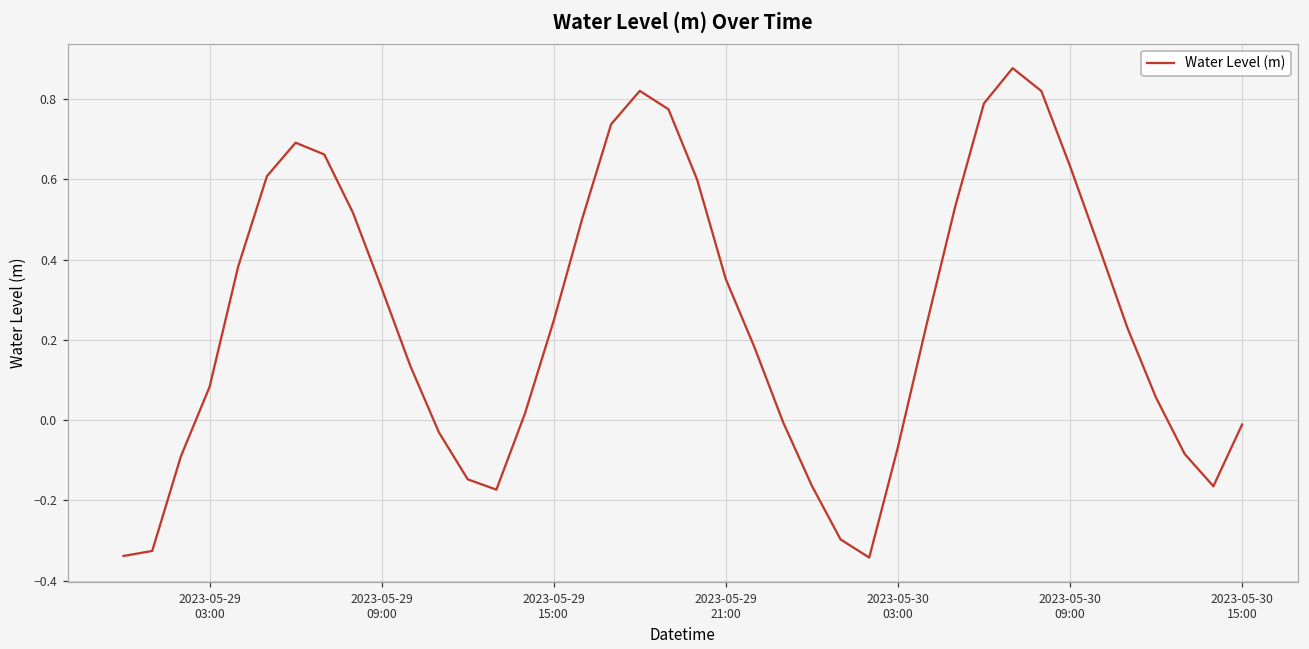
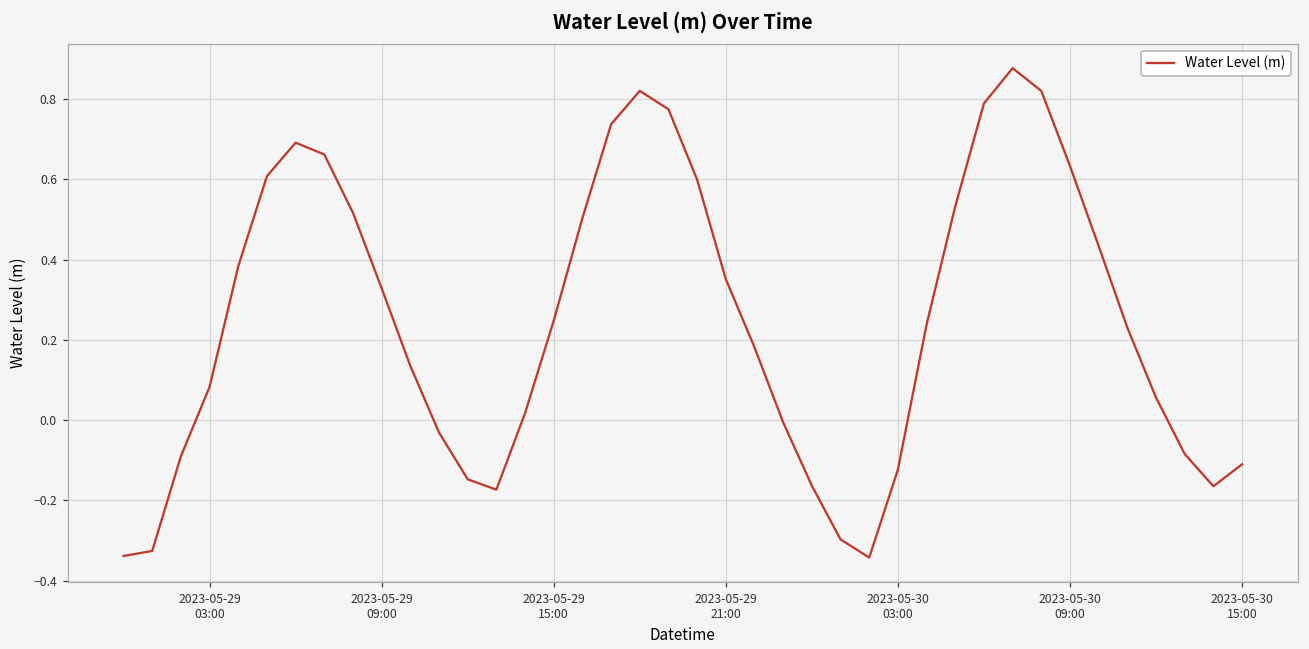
2023-05-30 03:00: -0.07 -> -0.12
2023-05-30 15:00: -0.01 -> -0.11
